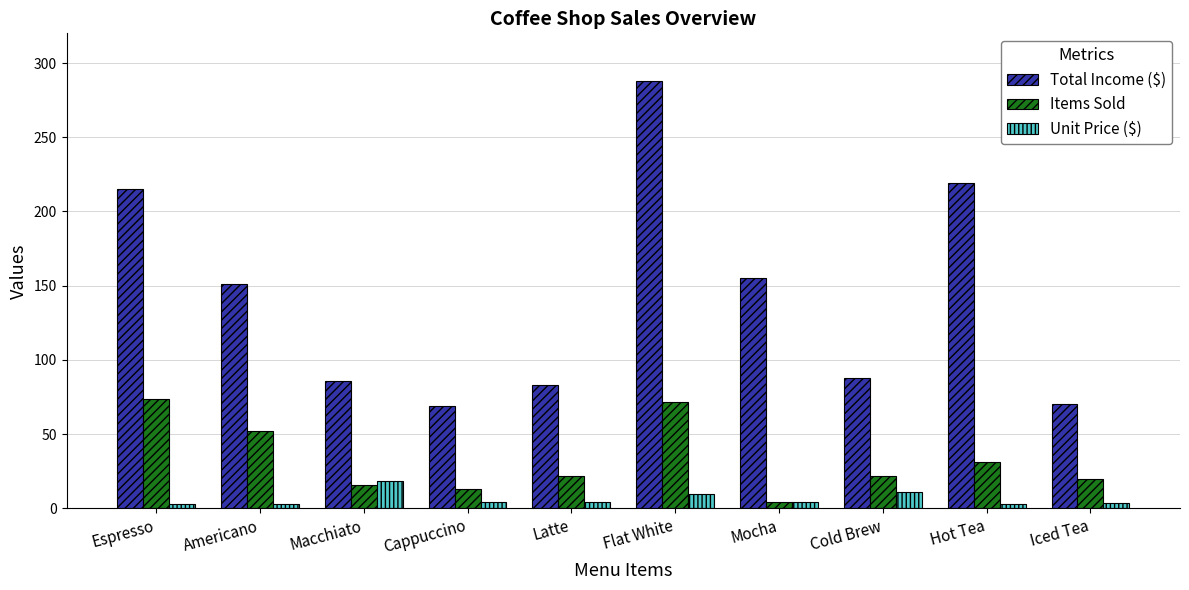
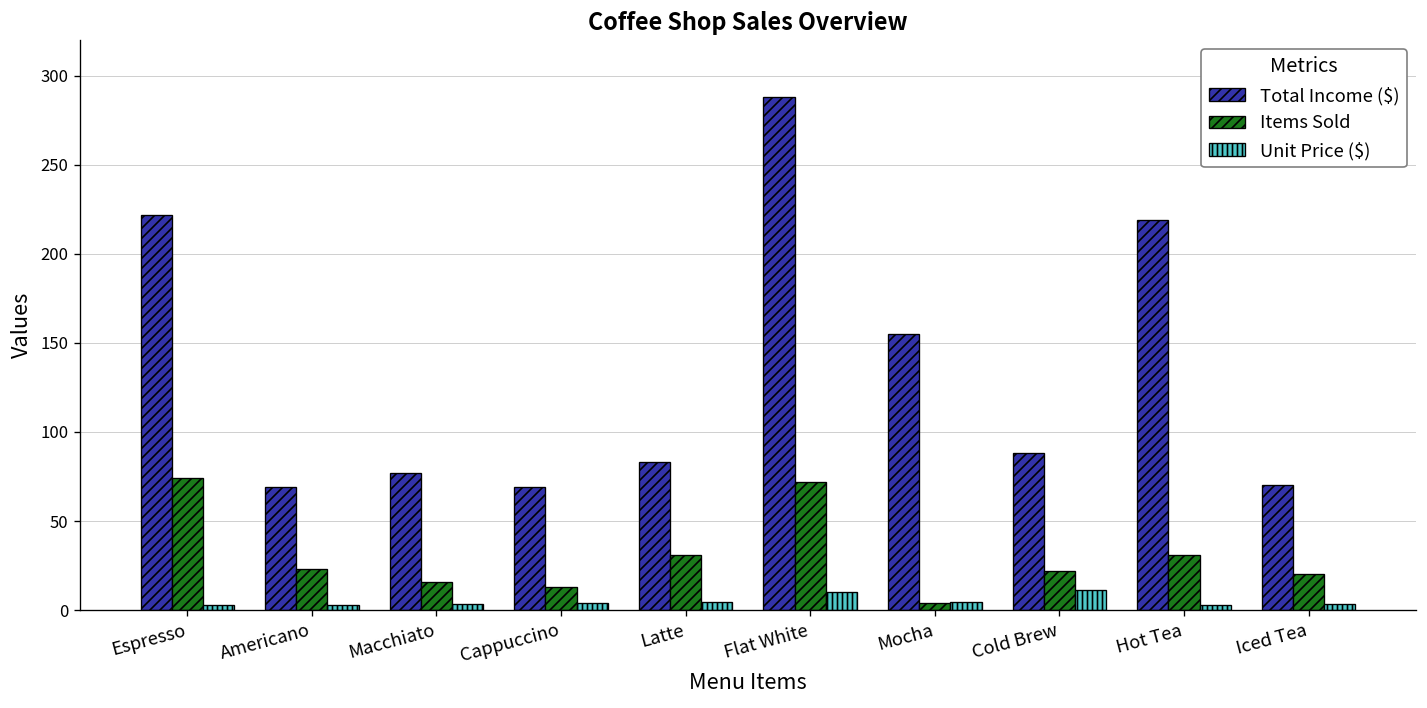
Total Income ($), Espresso: 215 -> 222
Total Income ($), Americano: 151 -> 69
Items Sold, Americano: 52 -> 23
Total Income ($), Macchiato: 86 -> 77
Unit Price ($), Macchiato: 18 -> 4
Items Sold, Latte: 22 -> 31
